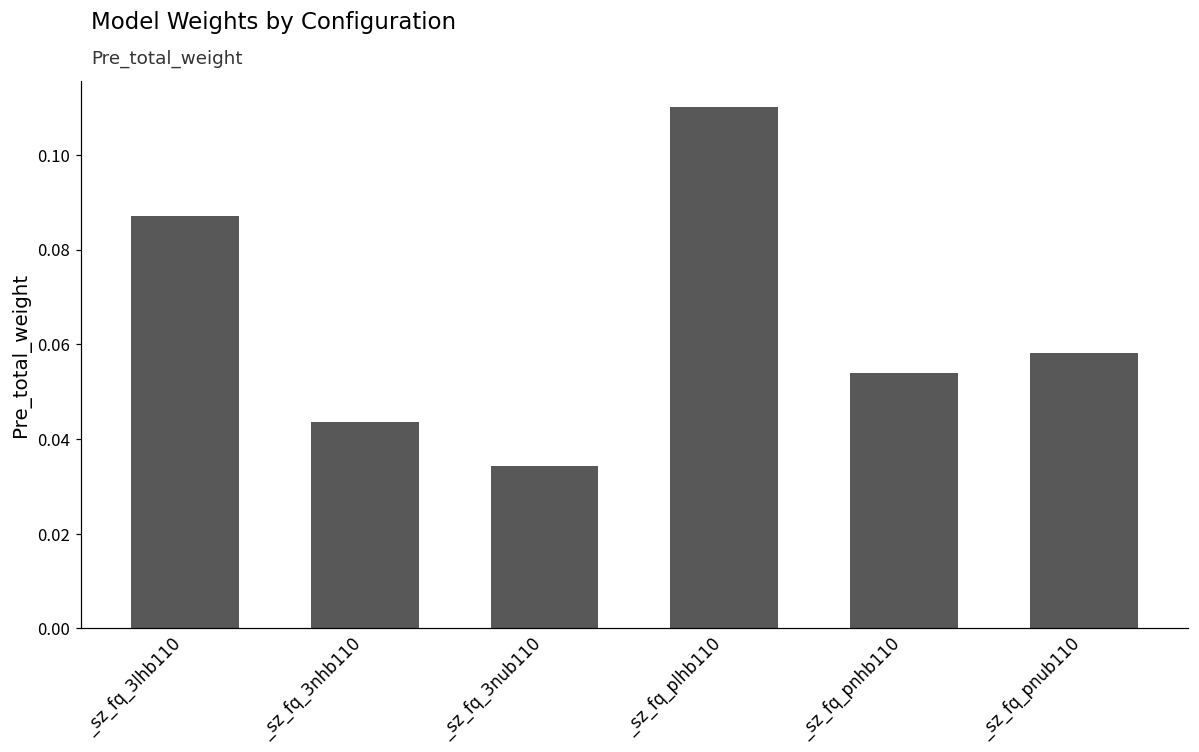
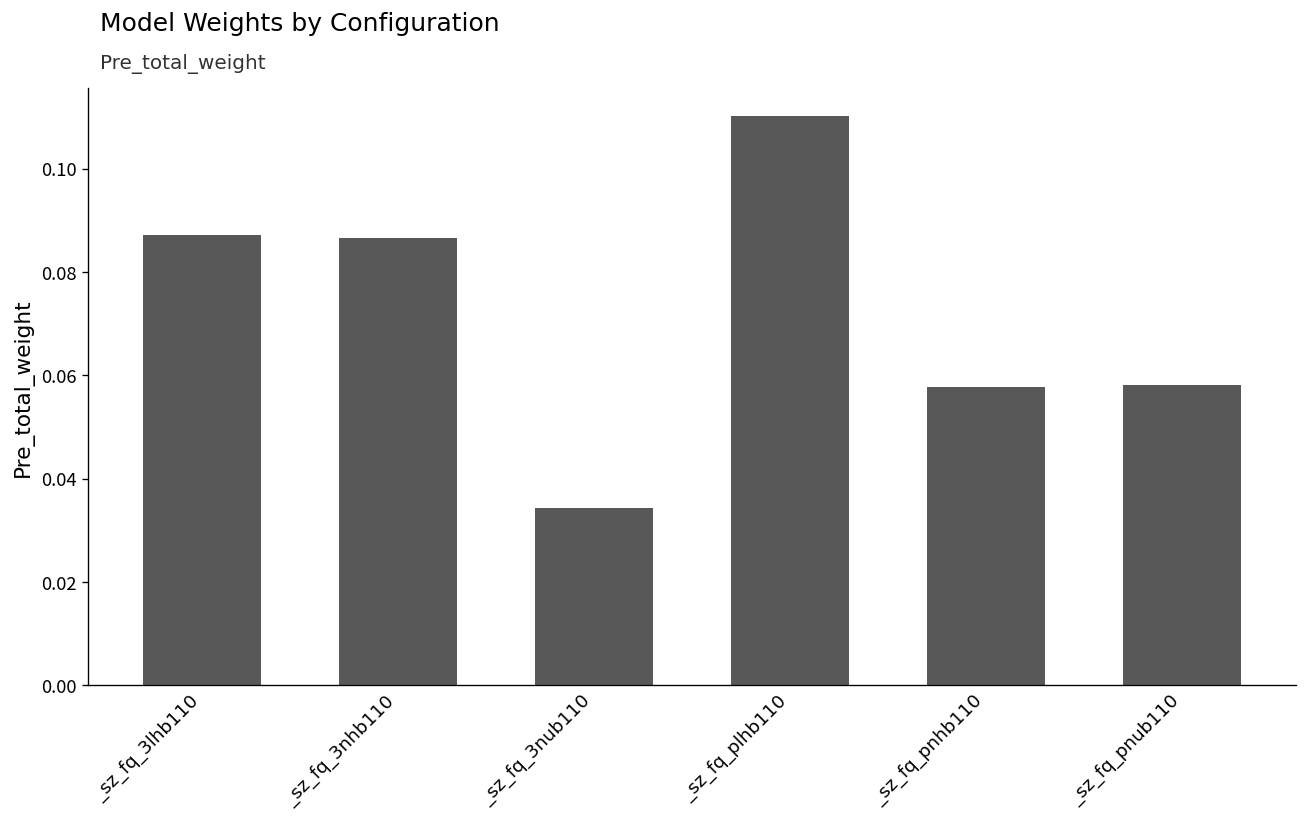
_sz_fq_3nhb110: 0.044 -> 0.087
_sz_fq_pnhb110: 0.054 -> 0.058
